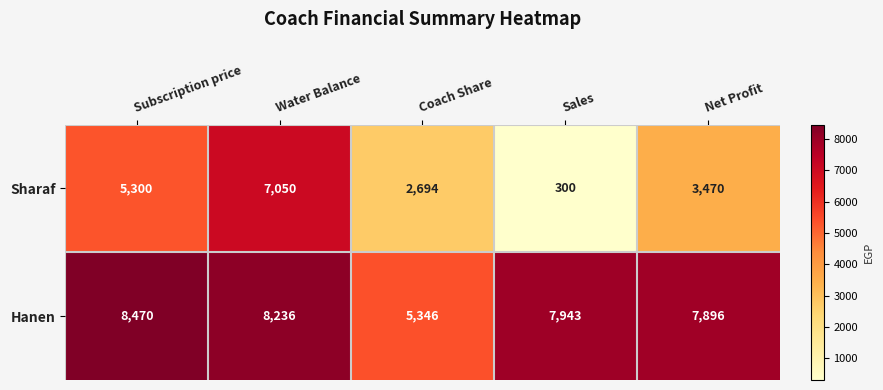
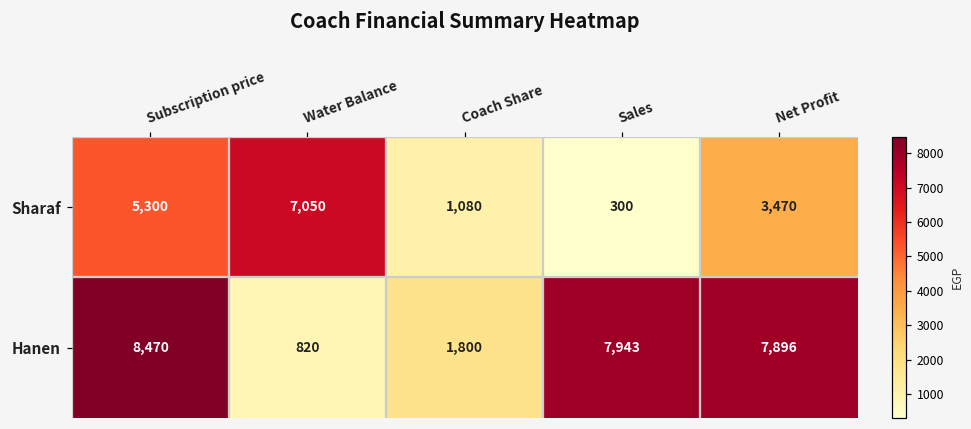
Sharaf, Coach Share: 2,694 -> 1,080
Hanen, Water Balance: 8,236 -> 820
Hanen, Coach Share: 5,346 -> 1,800
